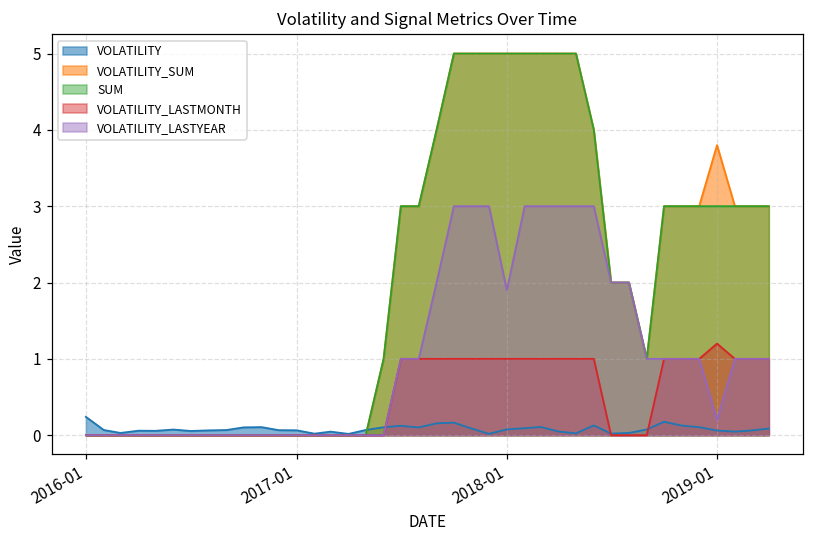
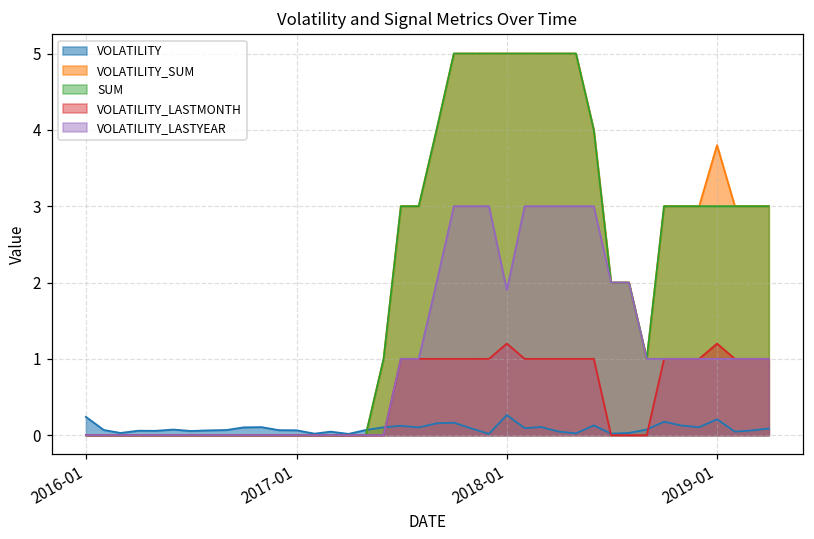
VOLATILITY, 2018-01: 0.1 -> 0.3
VOLATILITY_LASTMONTH, 2018-01: 1.0 -> 1.2
VOLATILITY, 2019-01: 0.1 -> 0.2
VOLATILITY_LASTYEAR, 2019-01: 0.2 -> 1.0
